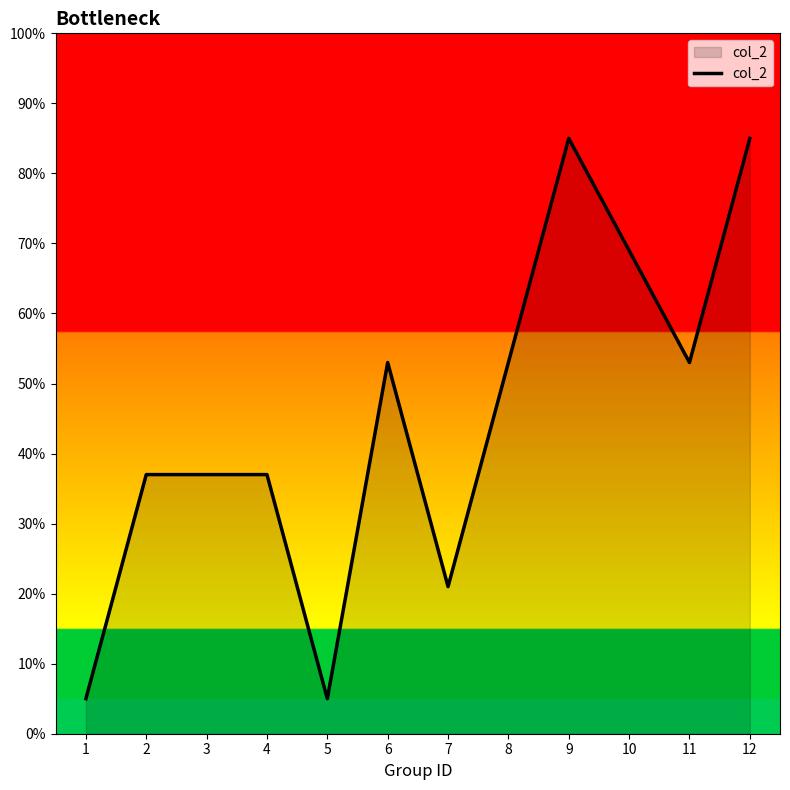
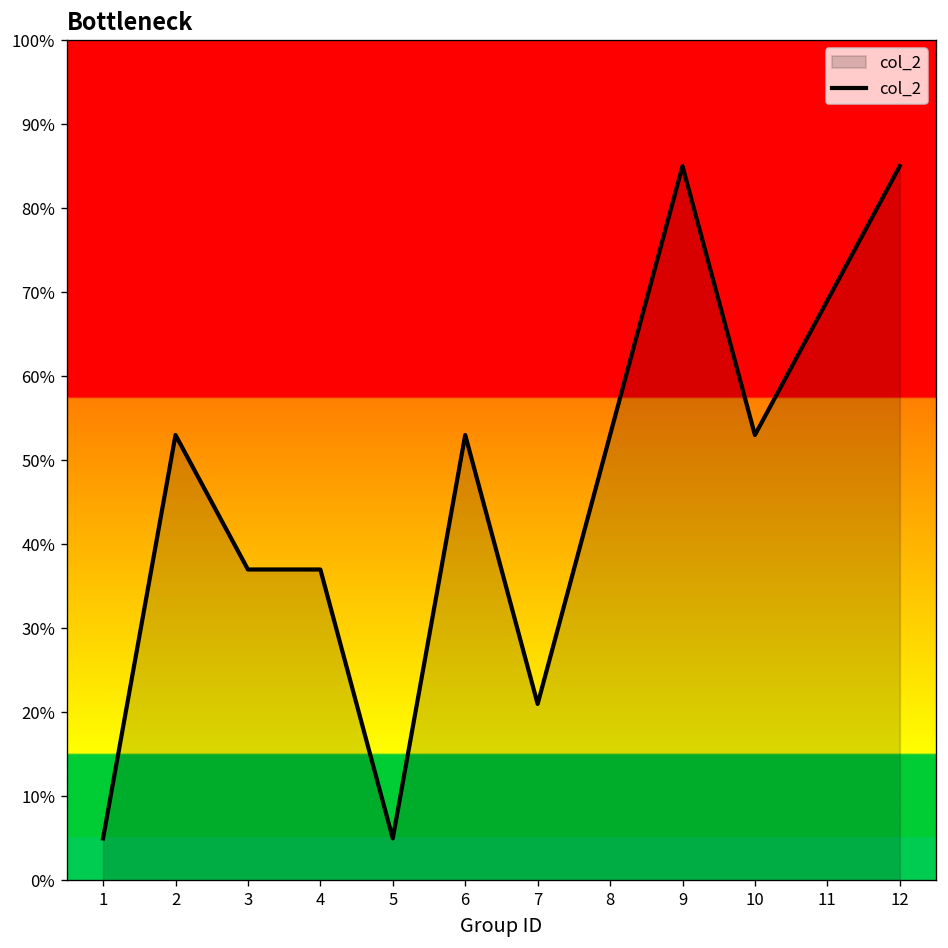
2: 37% -> 53%
10: 69% -> 53%
11: 53% -> 69%
